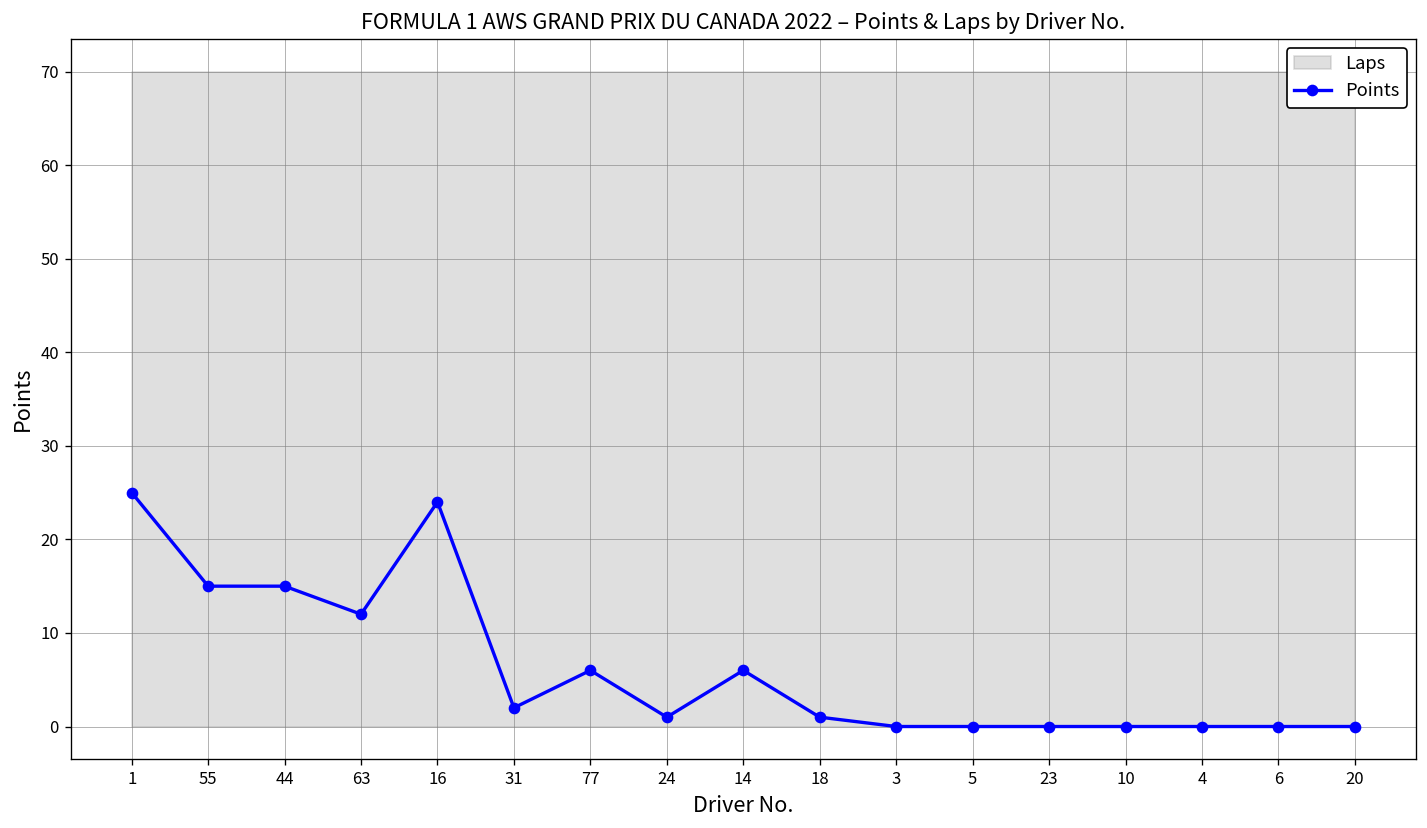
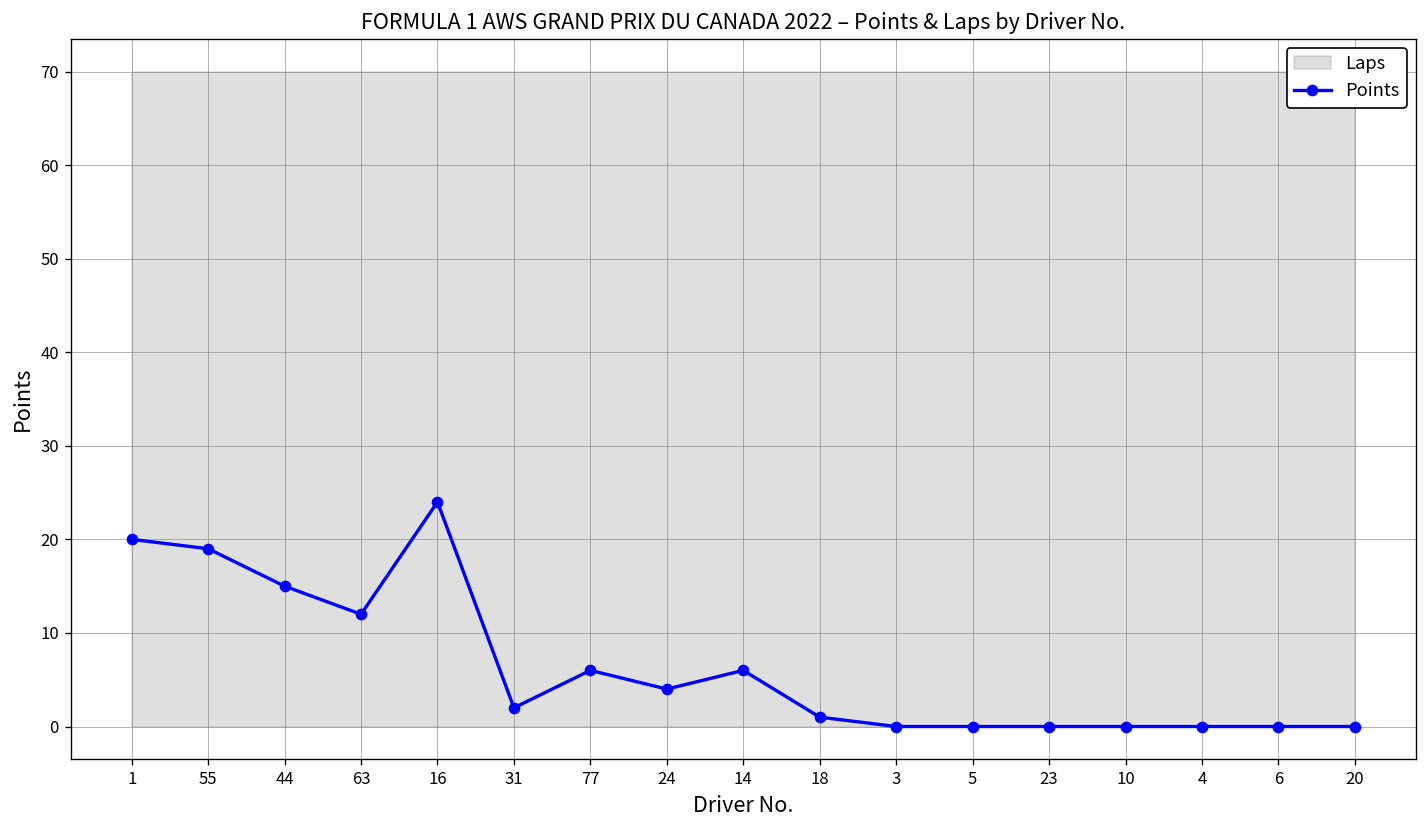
Points, 1: 25 -> 20
Points, 55: 15 -> 19
Points, 24: 1 -> 4
